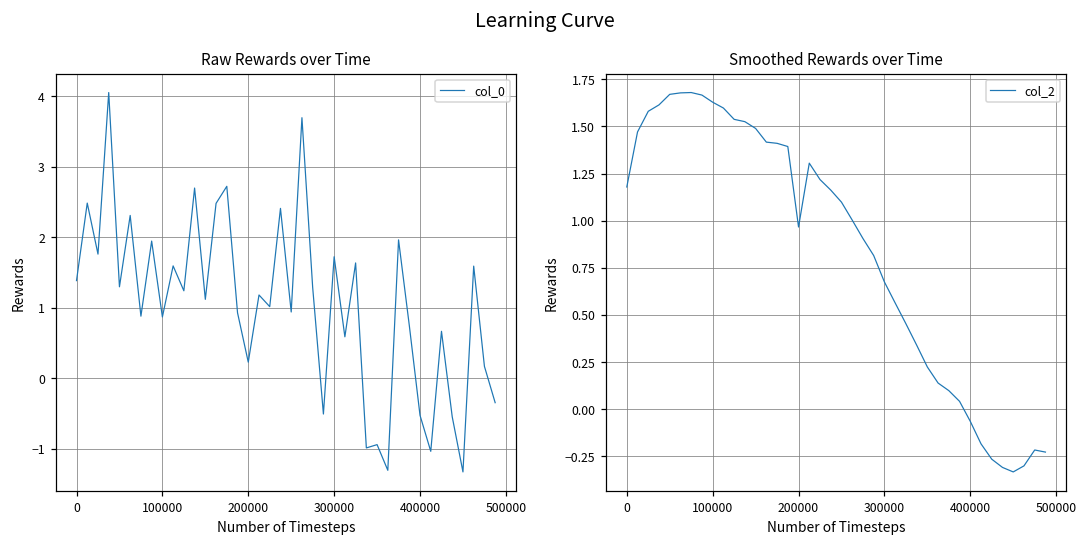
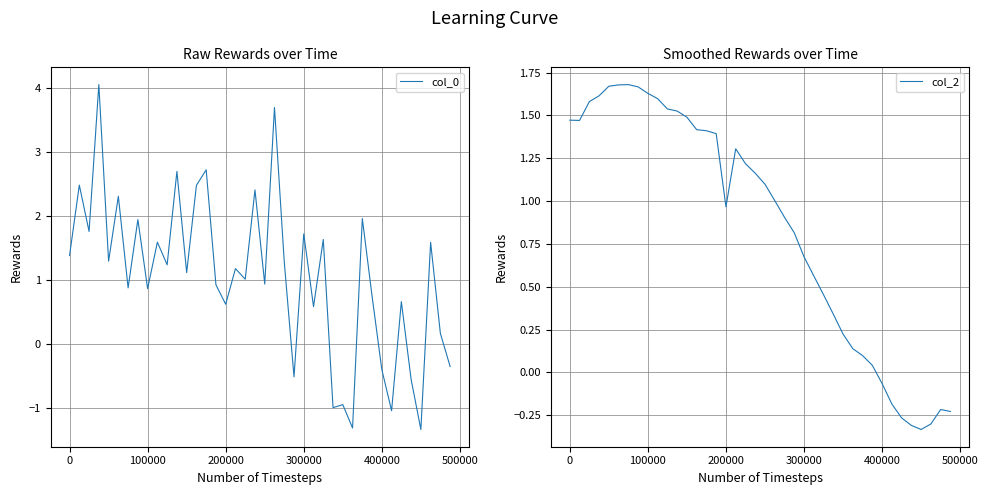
Raw Rewards over Time, 200000: 0.2 -> 0.6
Raw Rewards over Time, 400000: -0.5 -> -0.4
Smoothed Rewards over Time, 0: 1.18 -> 1.47
